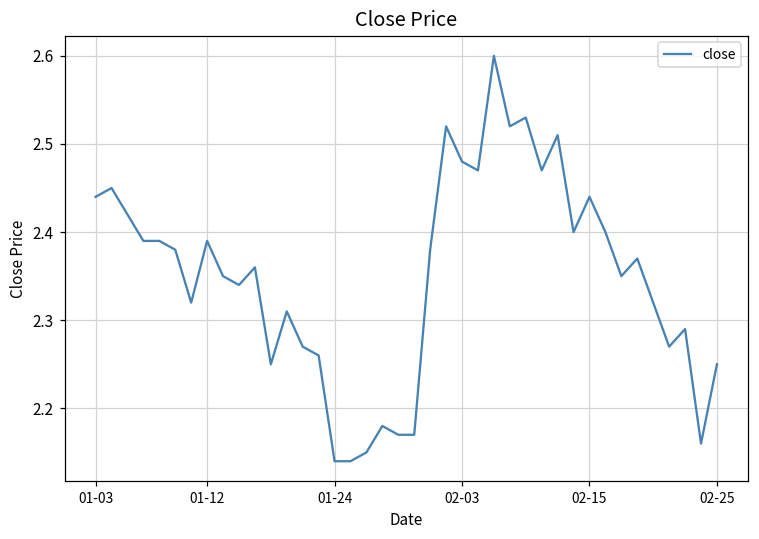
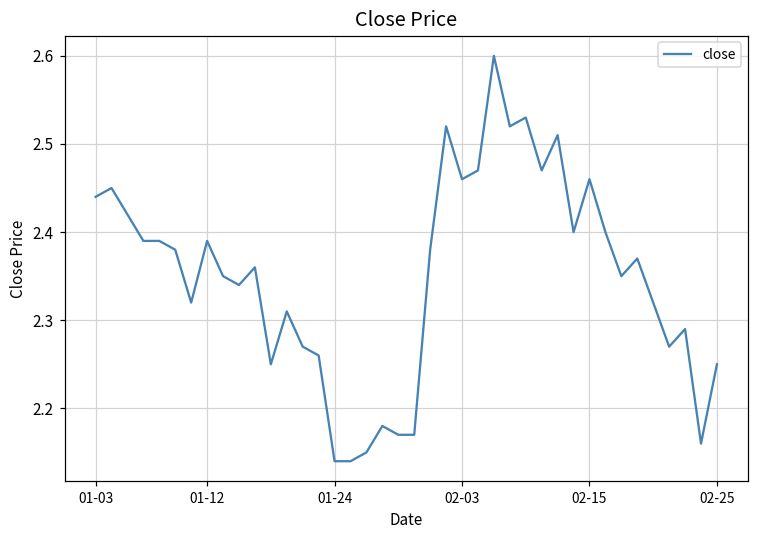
02-03: 2.48 -> 2.46
02-15: 2.44 -> 2.46
